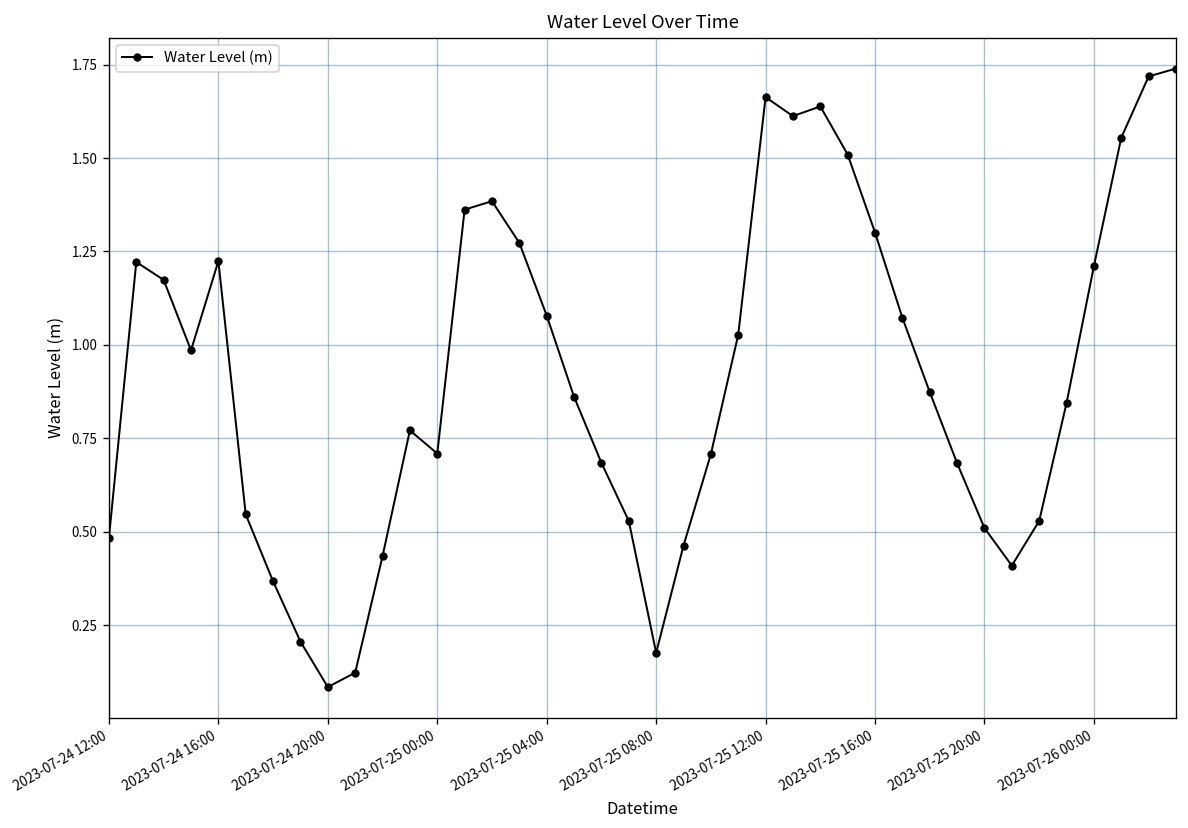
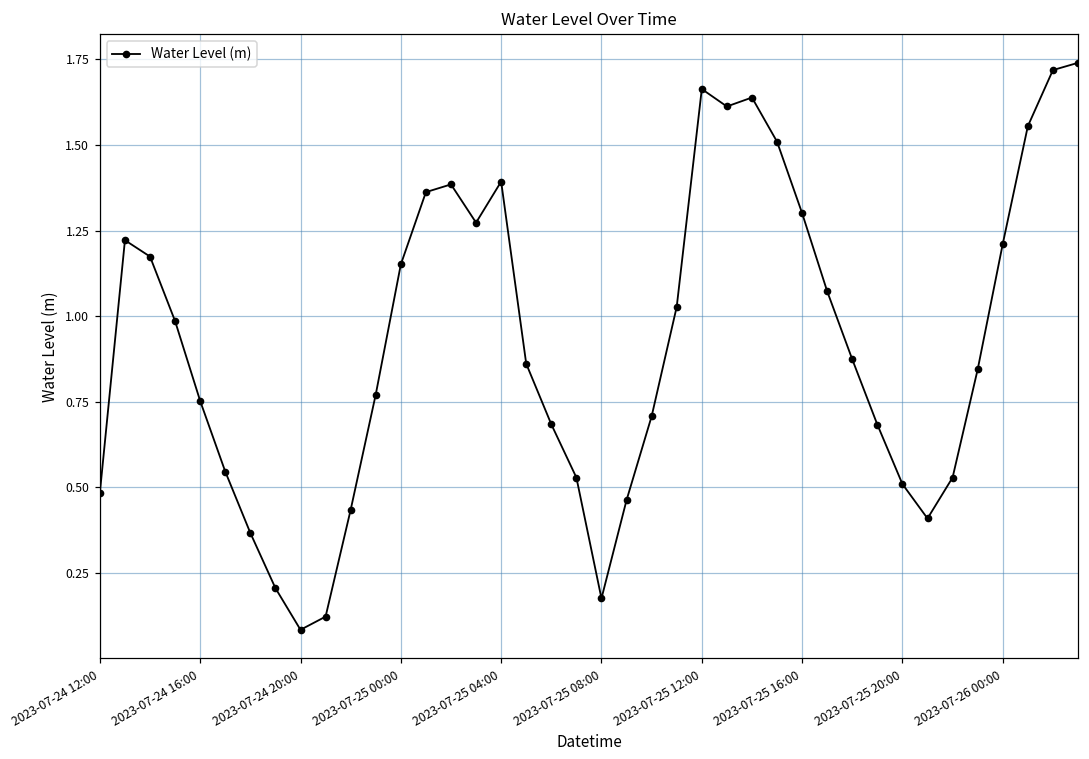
2023-07-24 16:00: 1.22 -> 0.75
2023-07-25 00:00: 0.71 -> 1.15
2023-07-25 04:00: 1.08 -> 1.39
